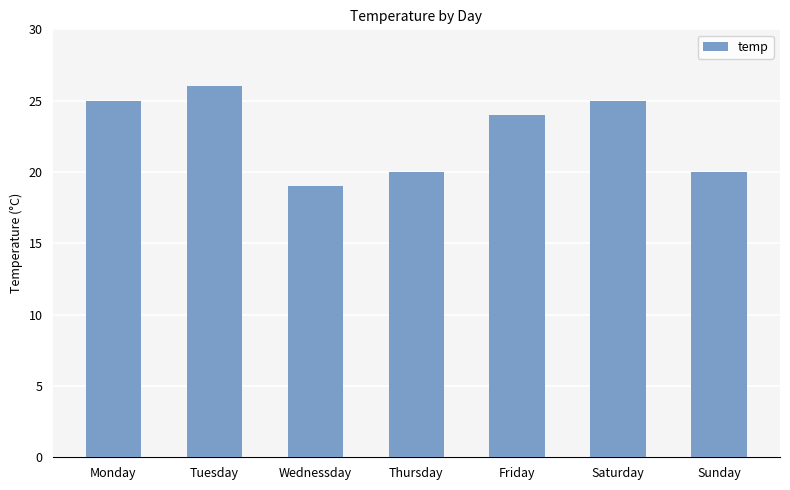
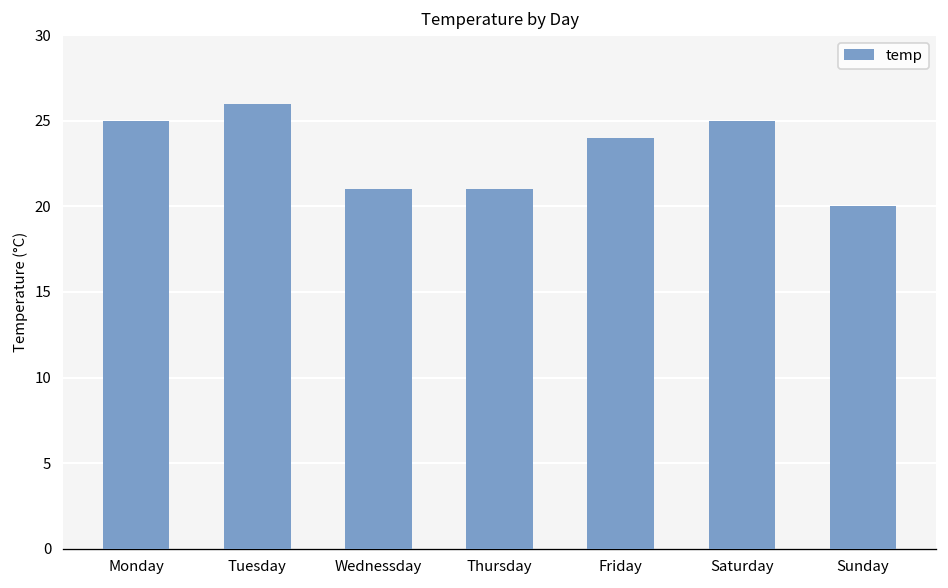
Wednessday: 19 -> 21
Thursday: 20 -> 21
